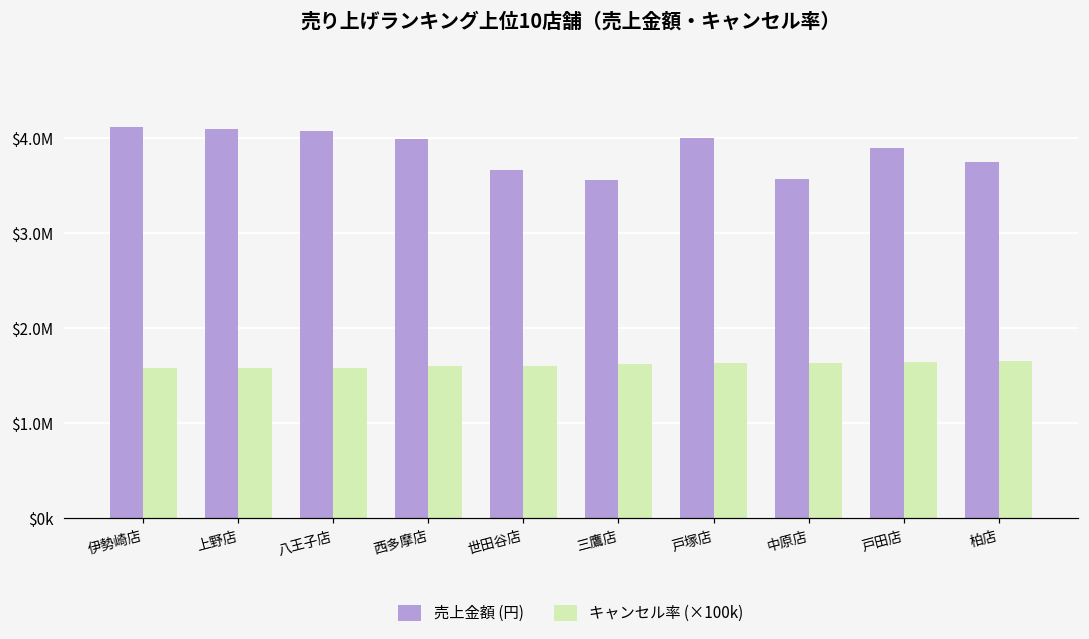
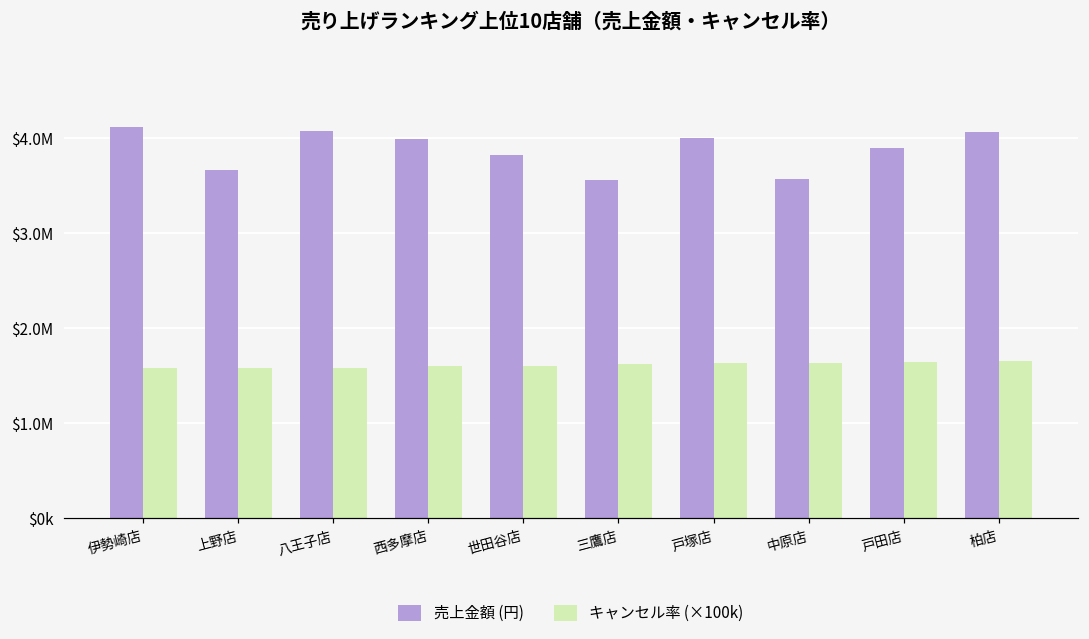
売上金額 (円), 上野店: $4100000 -> $3700000
売上金額 (円), 世田谷店: $3700000 -> $3800000
売上金額 (円), 柏店: $3700000 -> $4100000
